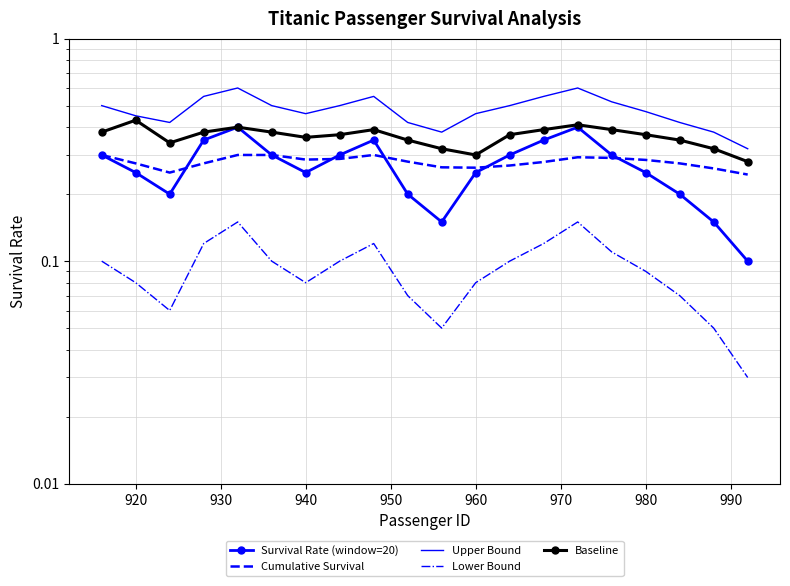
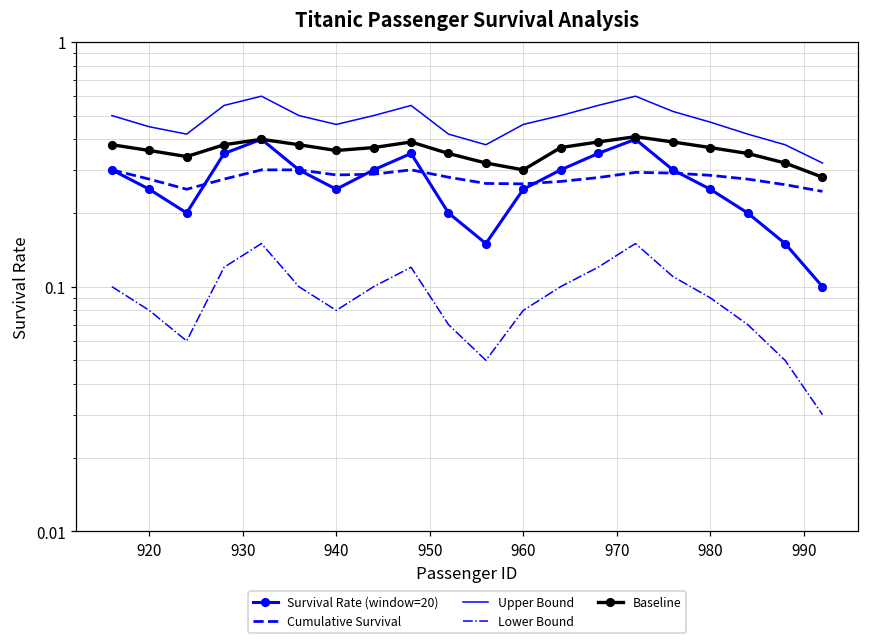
Baseline, 920: 0.43 -> 0.36
